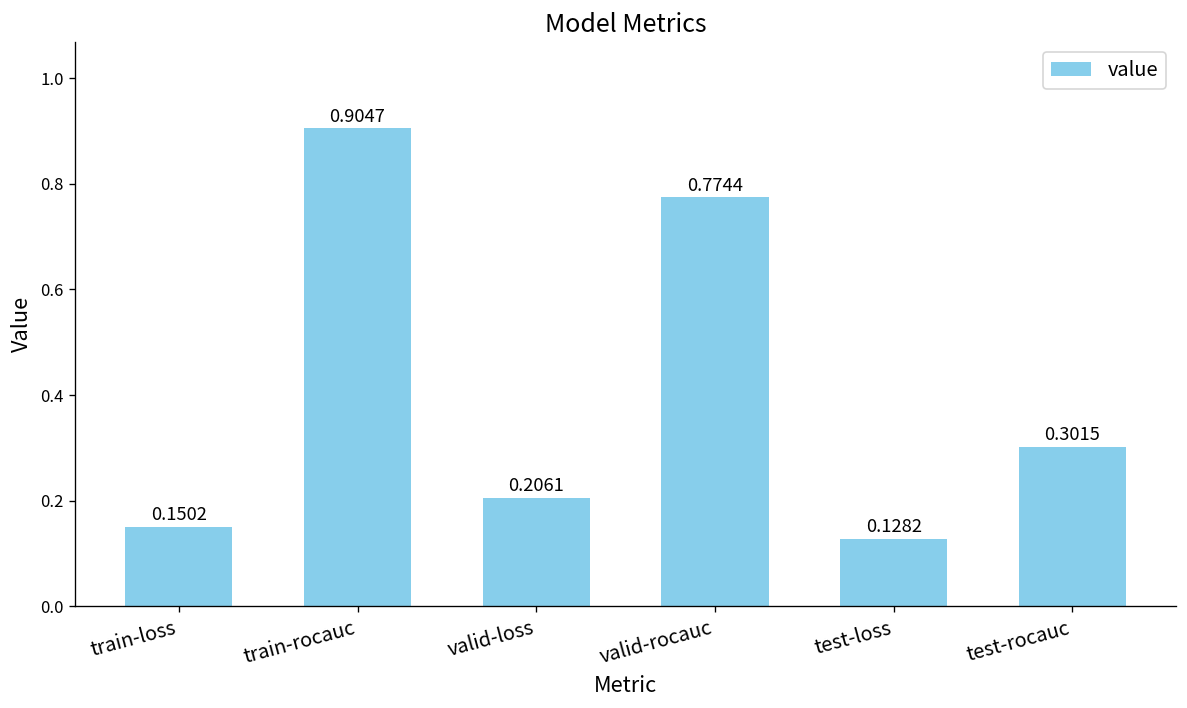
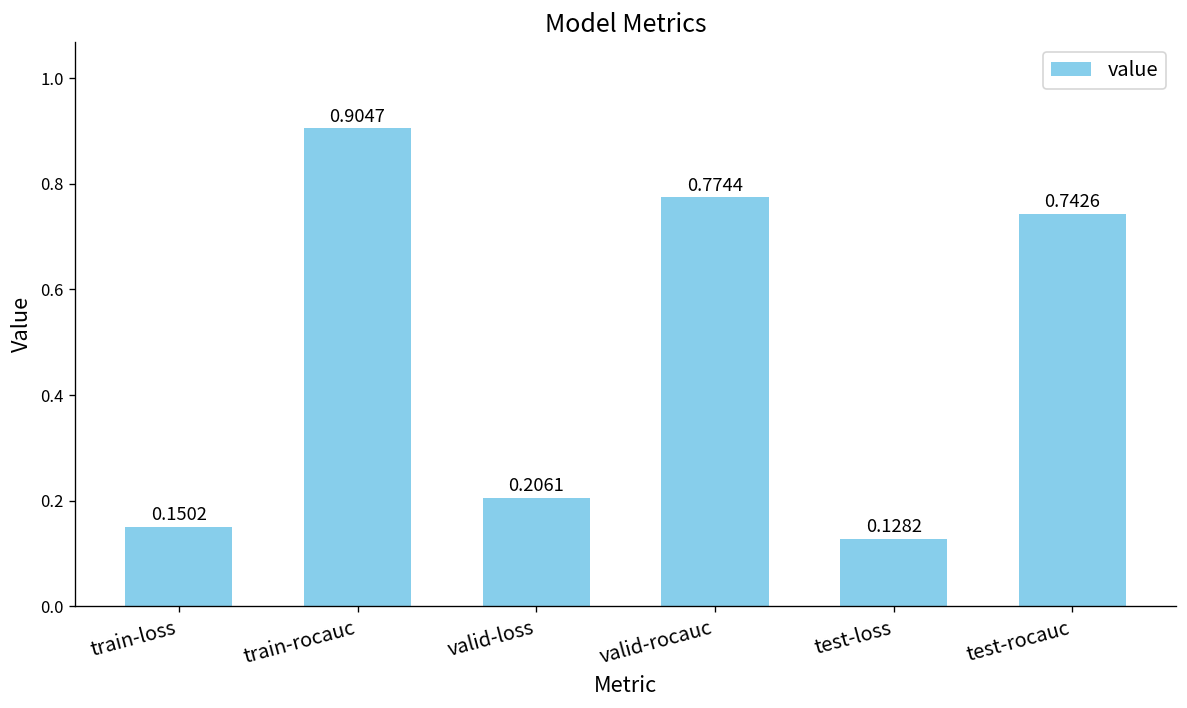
test-rocauc: 0.3015 -> 0.7426
